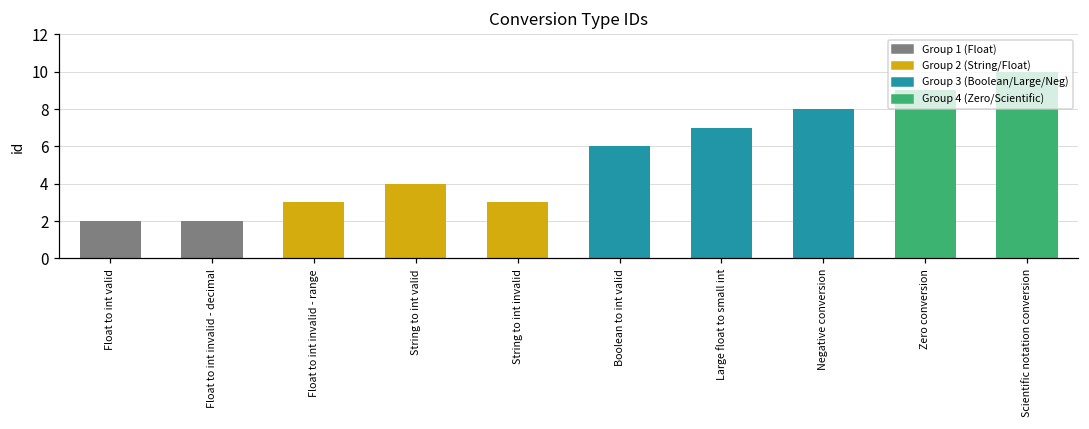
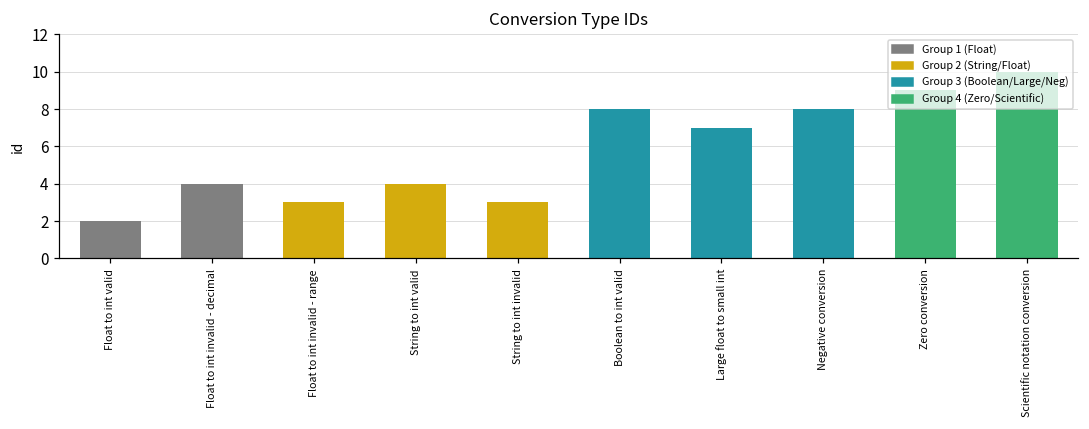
Float to int invalid - decimal: 2 -> 4
Boolean to int valid: 6 -> 8
